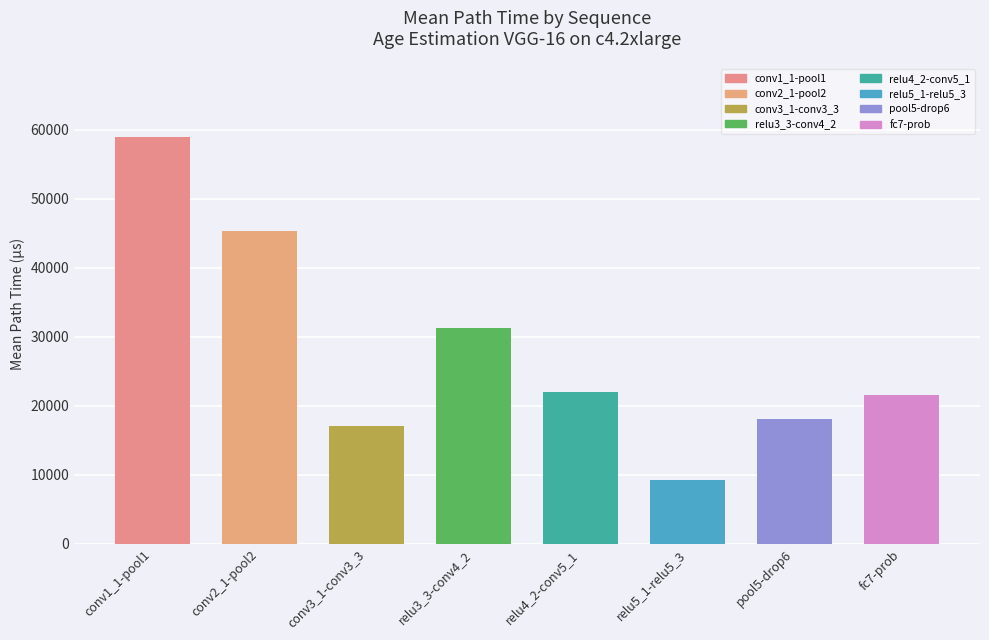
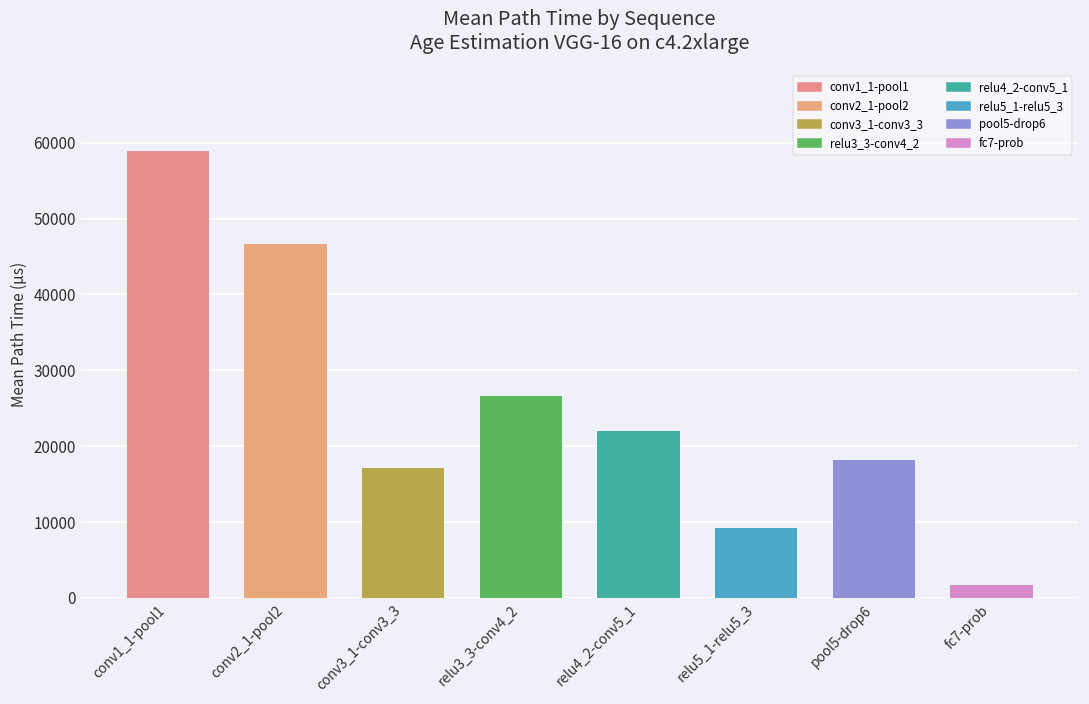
conv2_1-pool2: 45000 -> 47000
relu3_3-conv4_2: 31000 -> 27000
fc7-prob: 22000 -> 2000
